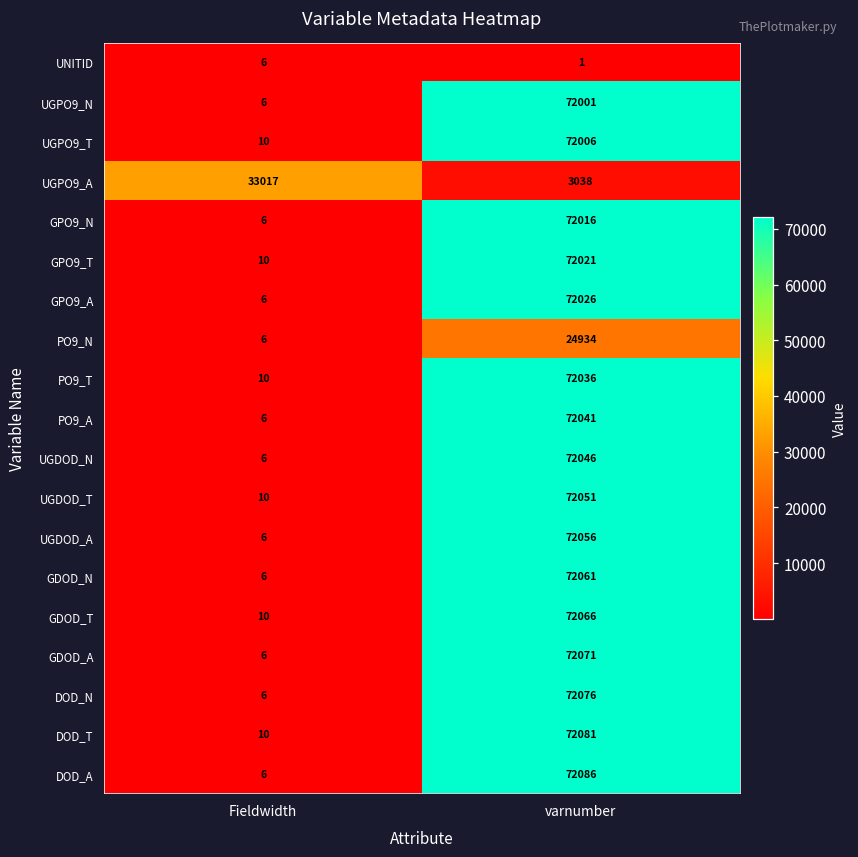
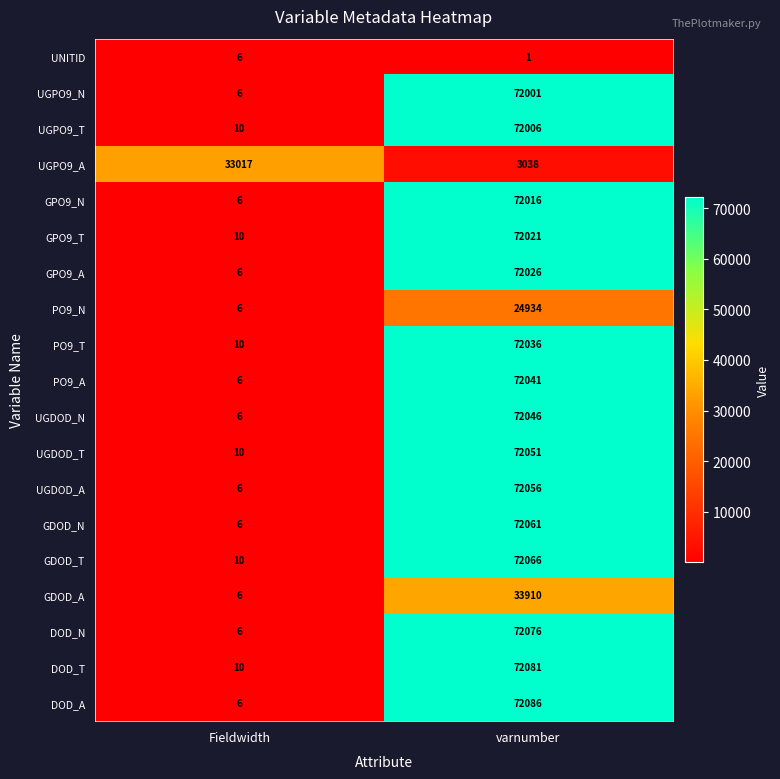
GDOD_A, varnumber: 72071 -> 33910
